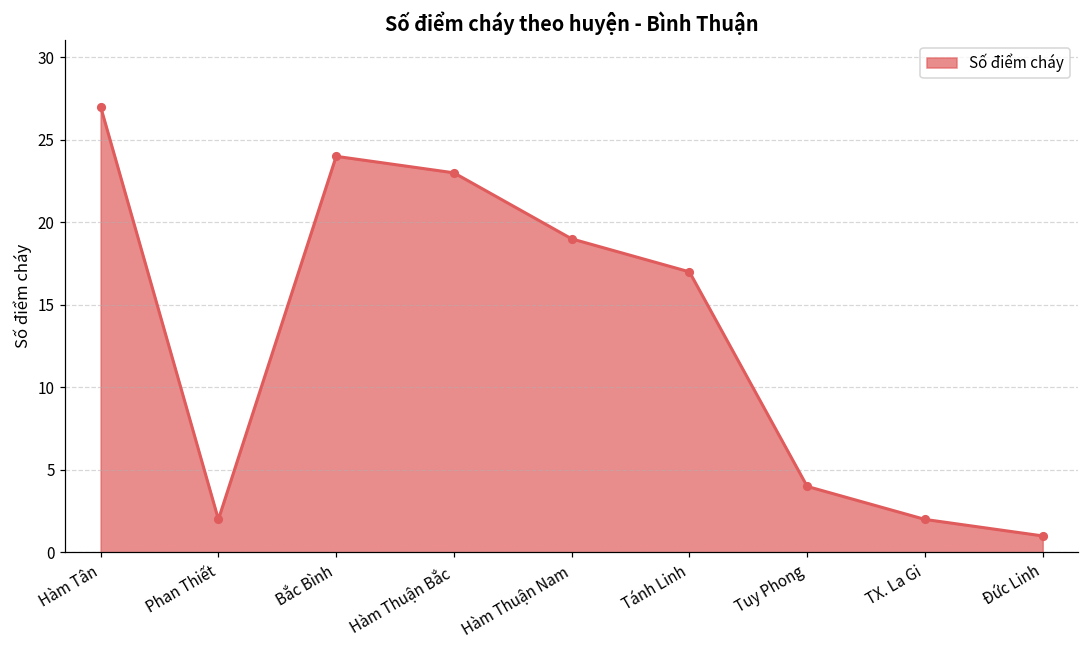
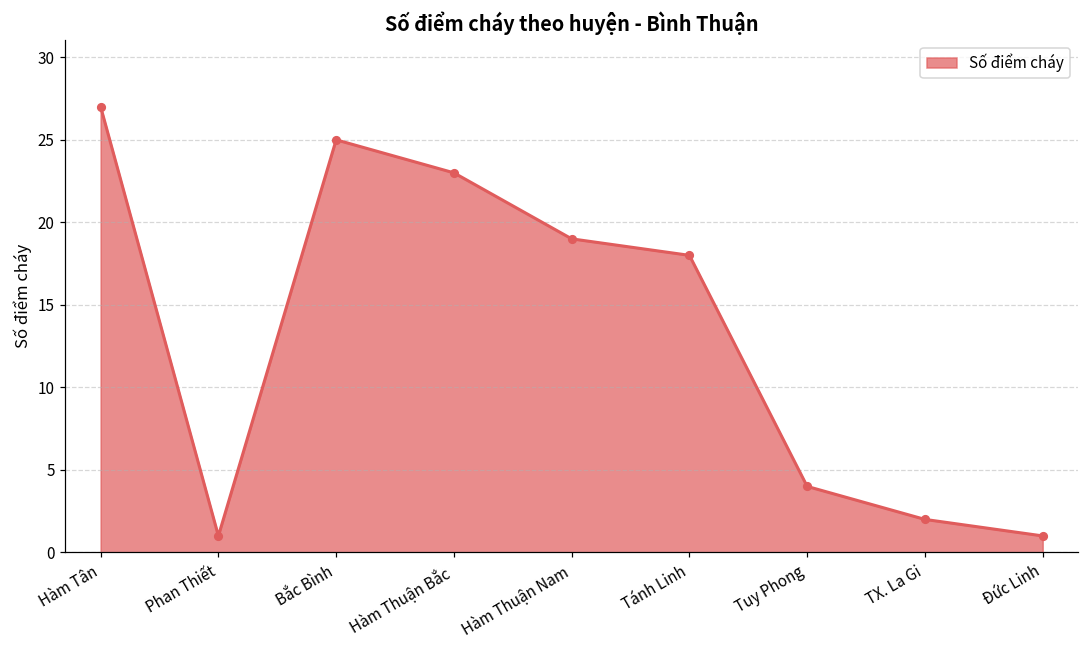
Phan Thiết: 2 -> 1
Bắc Bình: 24 -> 25
Tánh Linh: 17 -> 18
